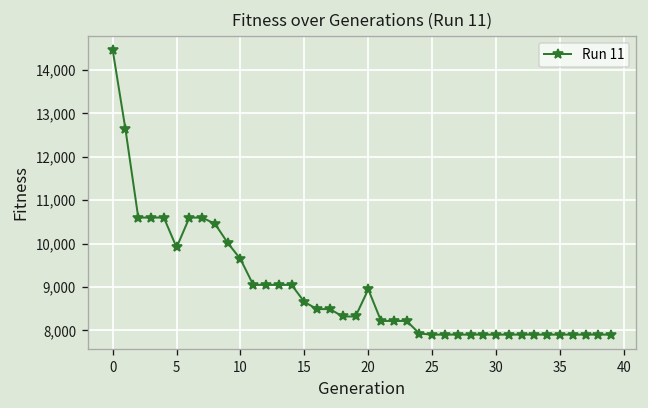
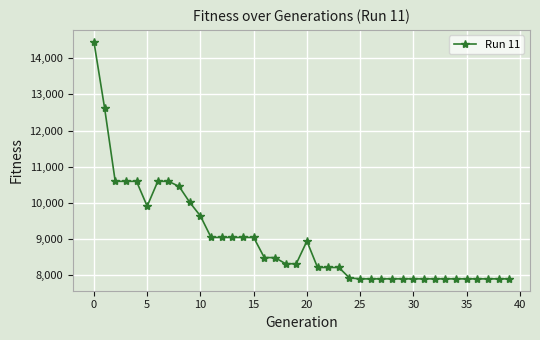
15: 8,700 -> 9,000
